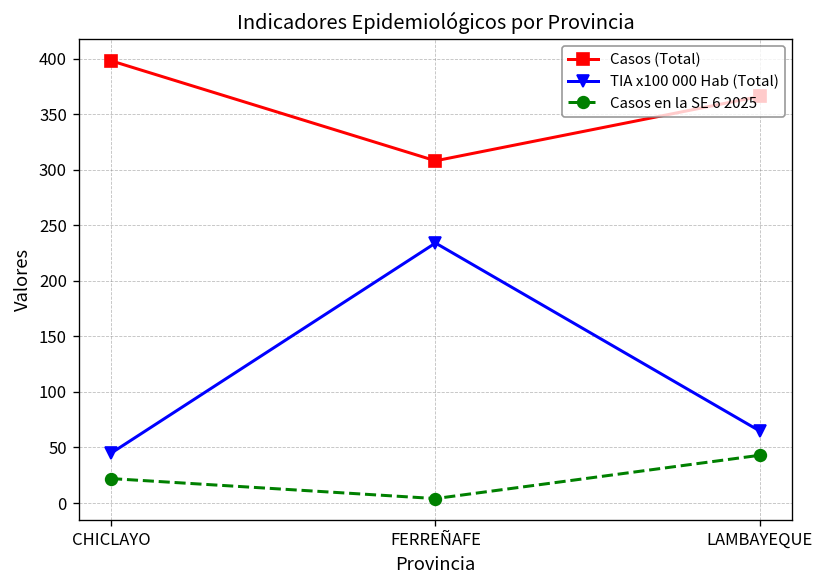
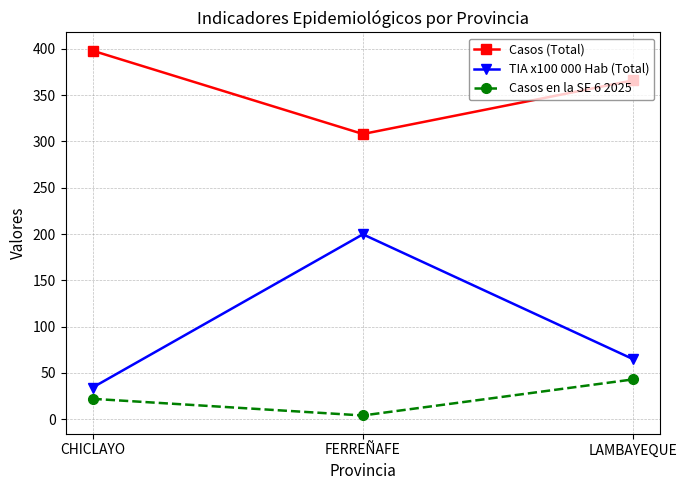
TIA x100 000 Hab (Total), CHICLAYO: 40 -> 30
TIA x100 000 Hab (Total), FERREÑAFE: 230 -> 200
